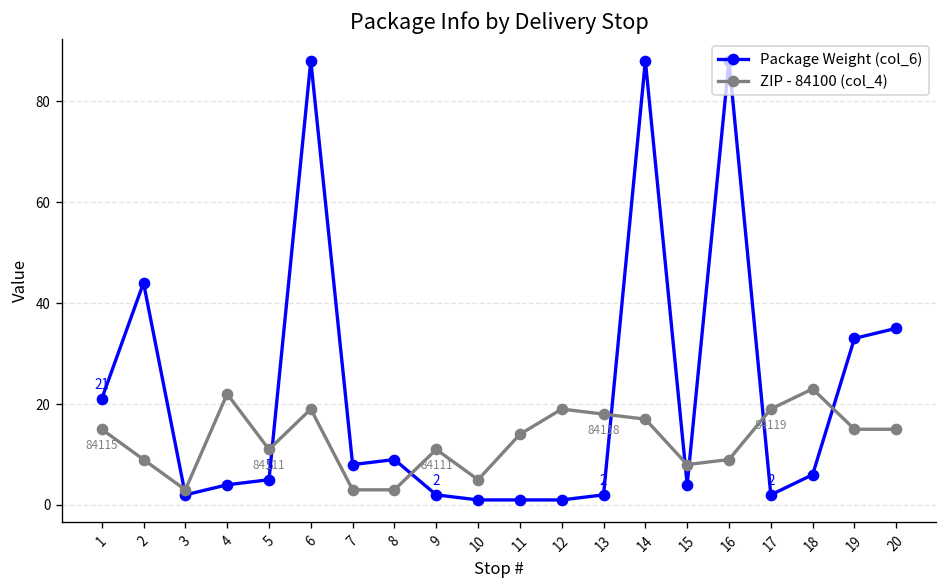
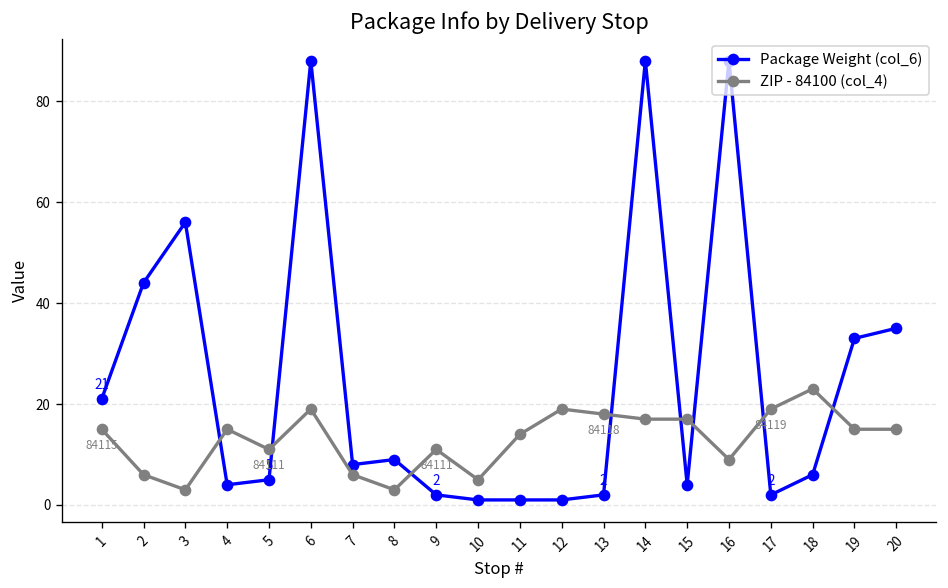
ZIP - 84100 (col_4), 2: 9 -> 6
Package Weight (col_6), 3: 2 -> 56
ZIP - 84100 (col_4), 4: 22 -> 15
ZIP - 84100 (col_4), 7: 3 -> 6
ZIP - 84100 (col_4), 15: 8 -> 17
